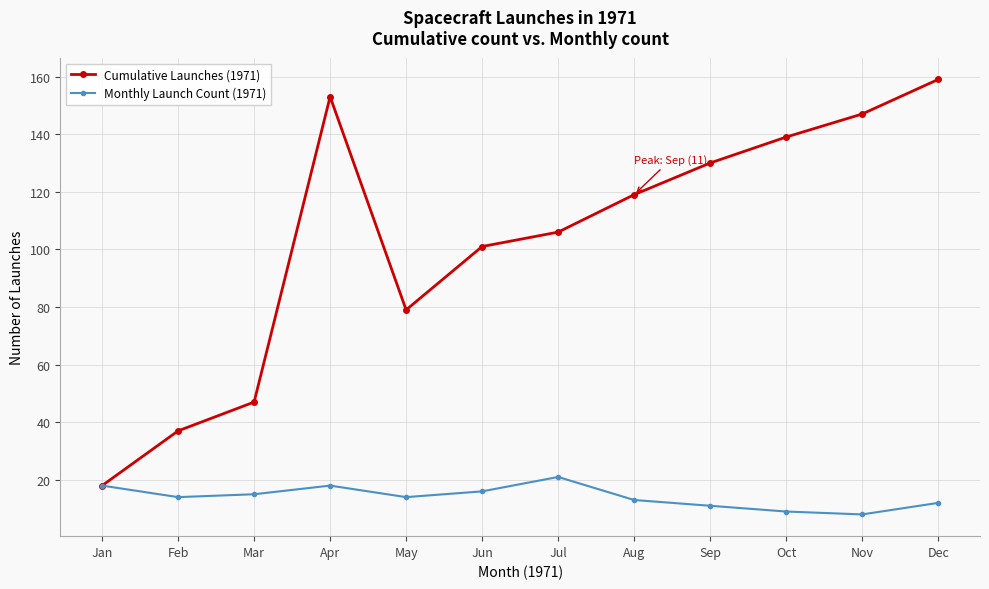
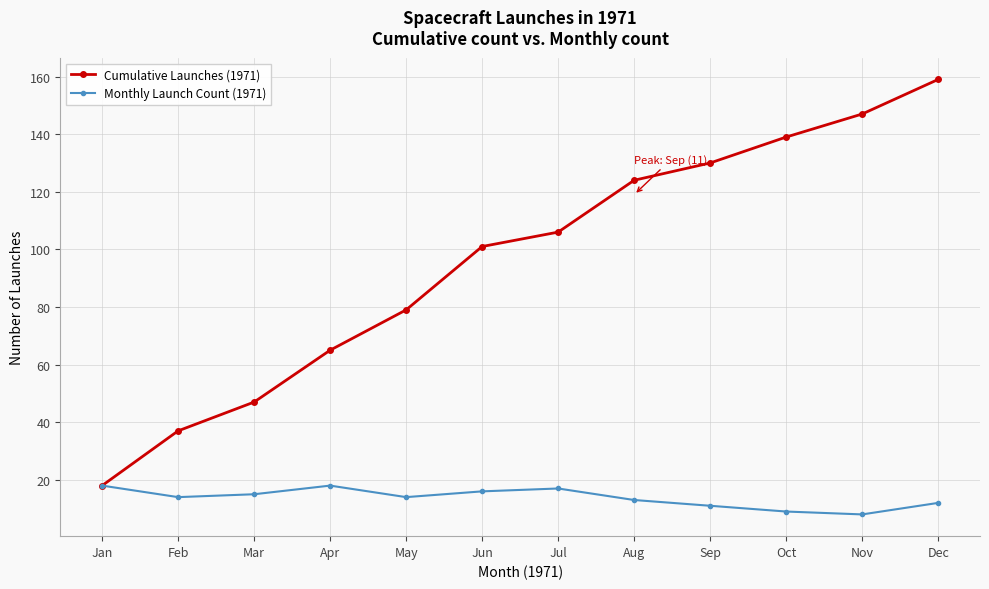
Cumulative Launches (1971), Apr: 153 -> 65
Monthly Launch Count (1971), Jul: 21 -> 17
Cumulative Launches (1971), Aug: 119 -> 124
